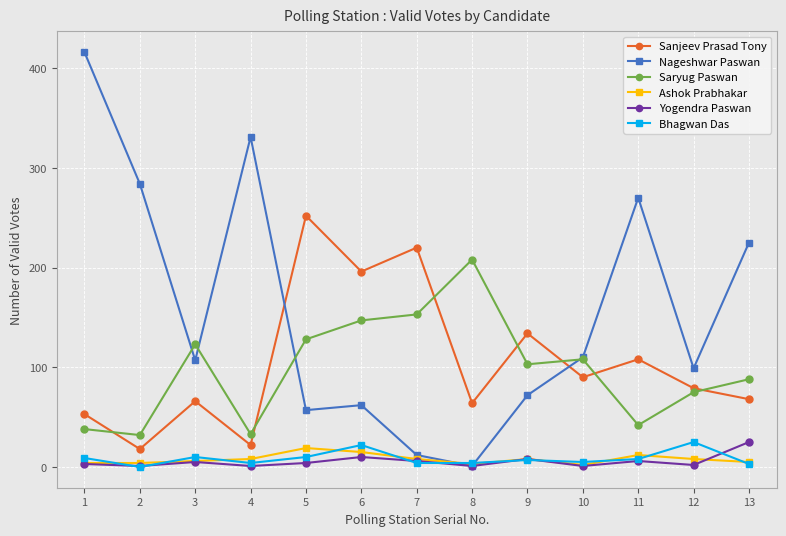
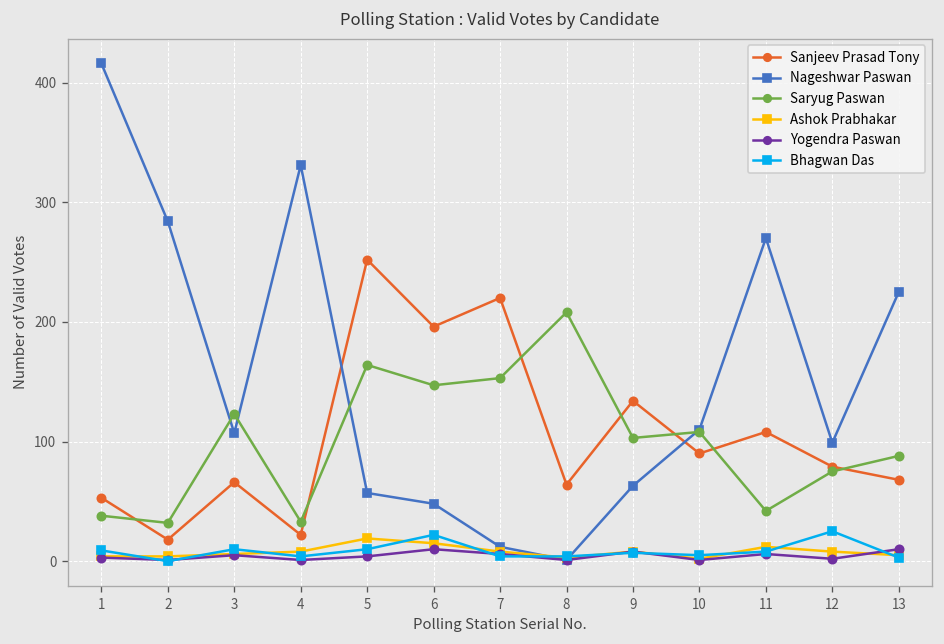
Saryug Paswan, 5: 130 -> 160
Nageshwar Paswan, 6: 60 -> 50
Nageshwar Paswan, 9: 70 -> 60
Yogendra Paswan, 13: 30 -> 10
